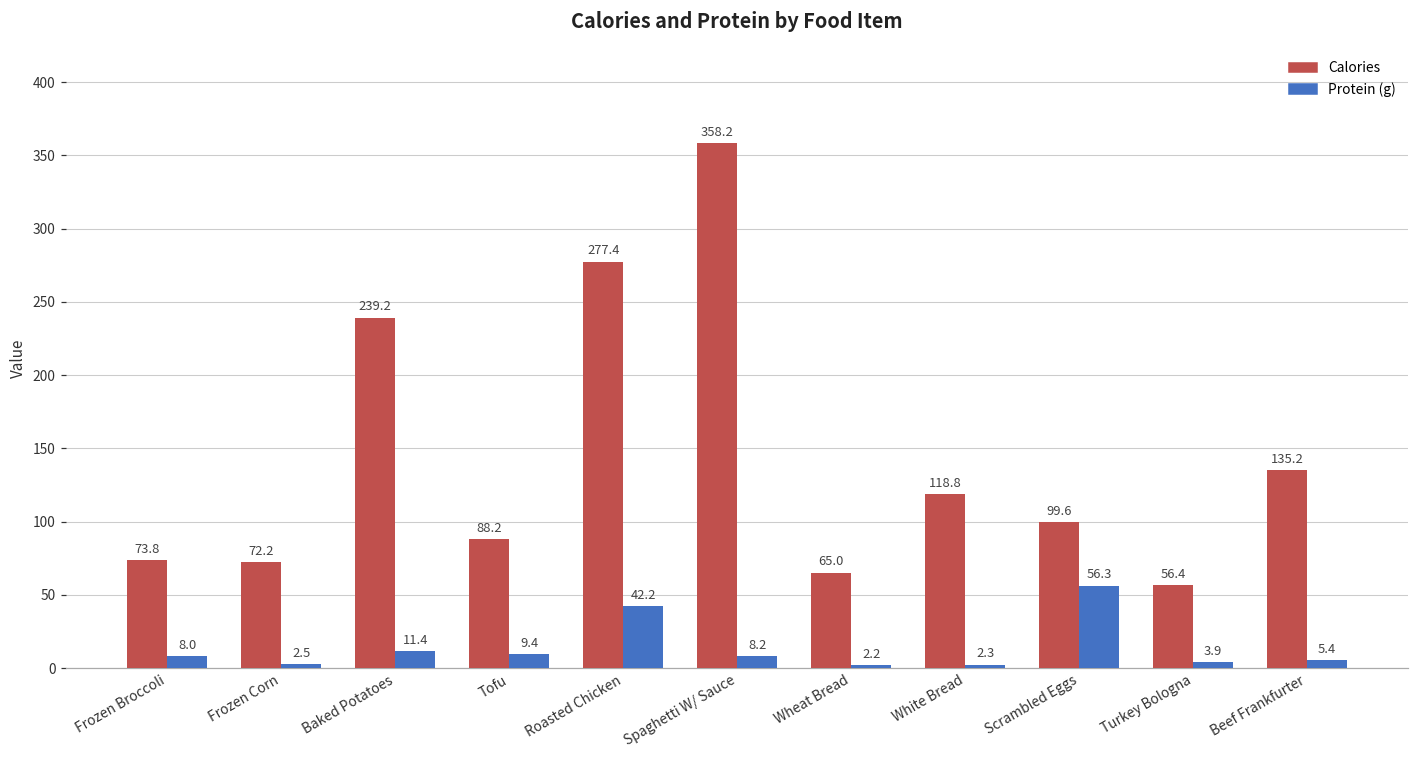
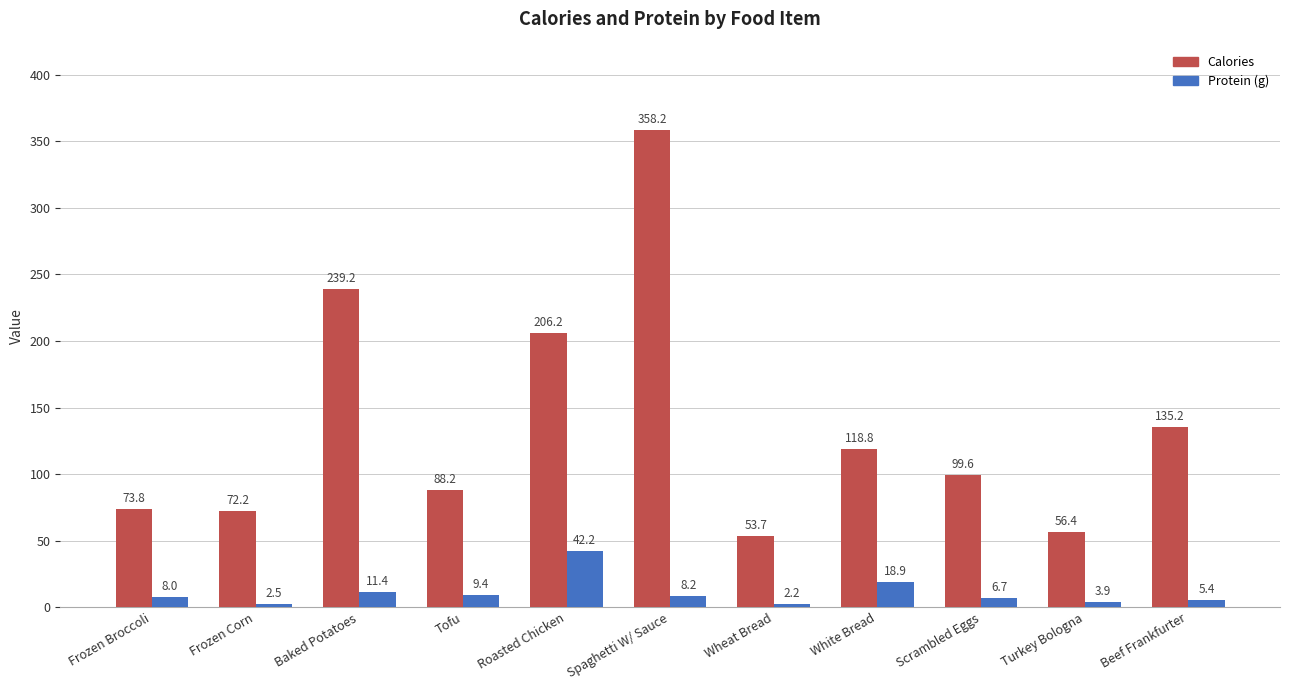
Calories, Roasted Chicken: 277.4 -> 206.2
Calories, Wheat Bread: 65.0 -> 53.7
Protein (g), White Bread: 2.3 -> 18.9
Protein (g), Scrambled Eggs: 56.3 -> 6.7
